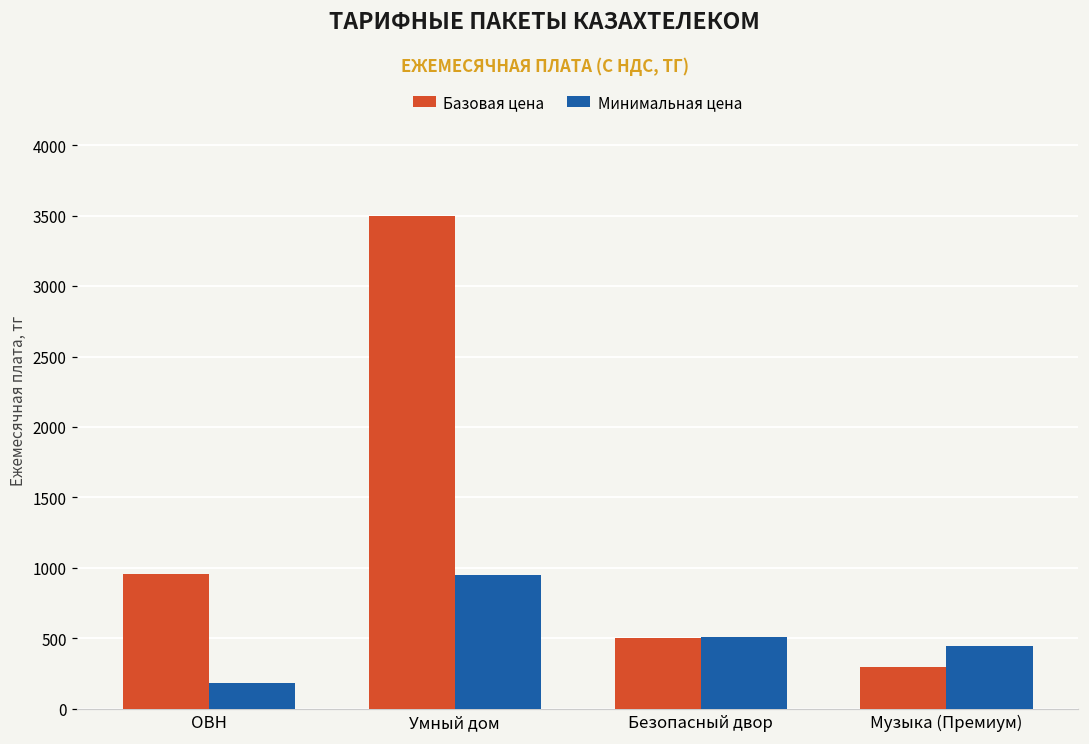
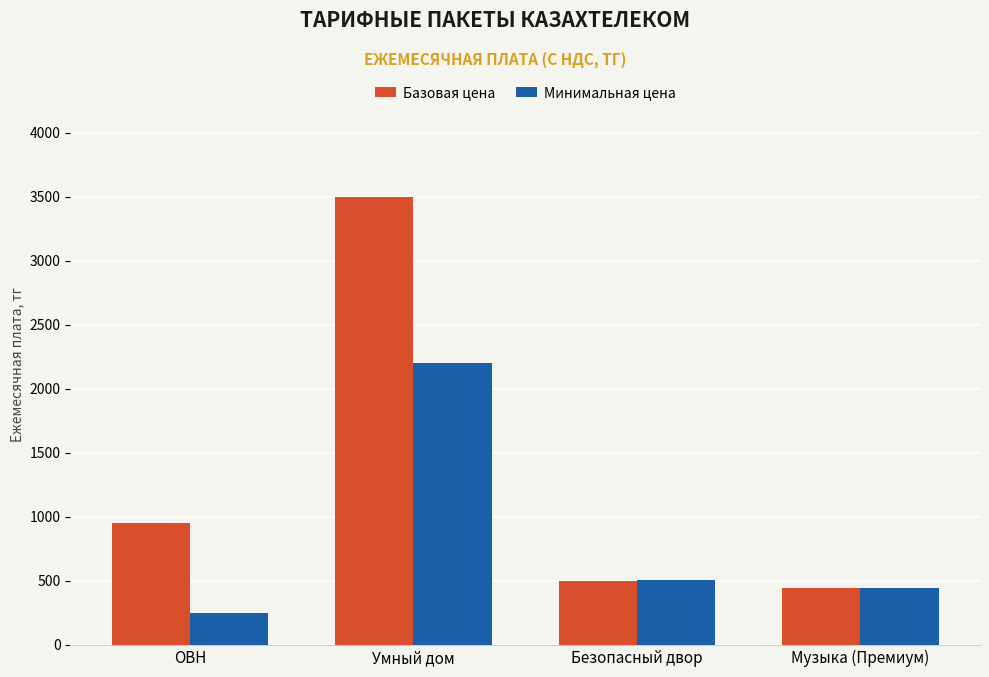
Минимальная цена, ОВН: 180 -> 250
Минимальная цена, Умный дом: 950 -> 2200
Базовая цена, Музыка (Премиум): 300 -> 450
